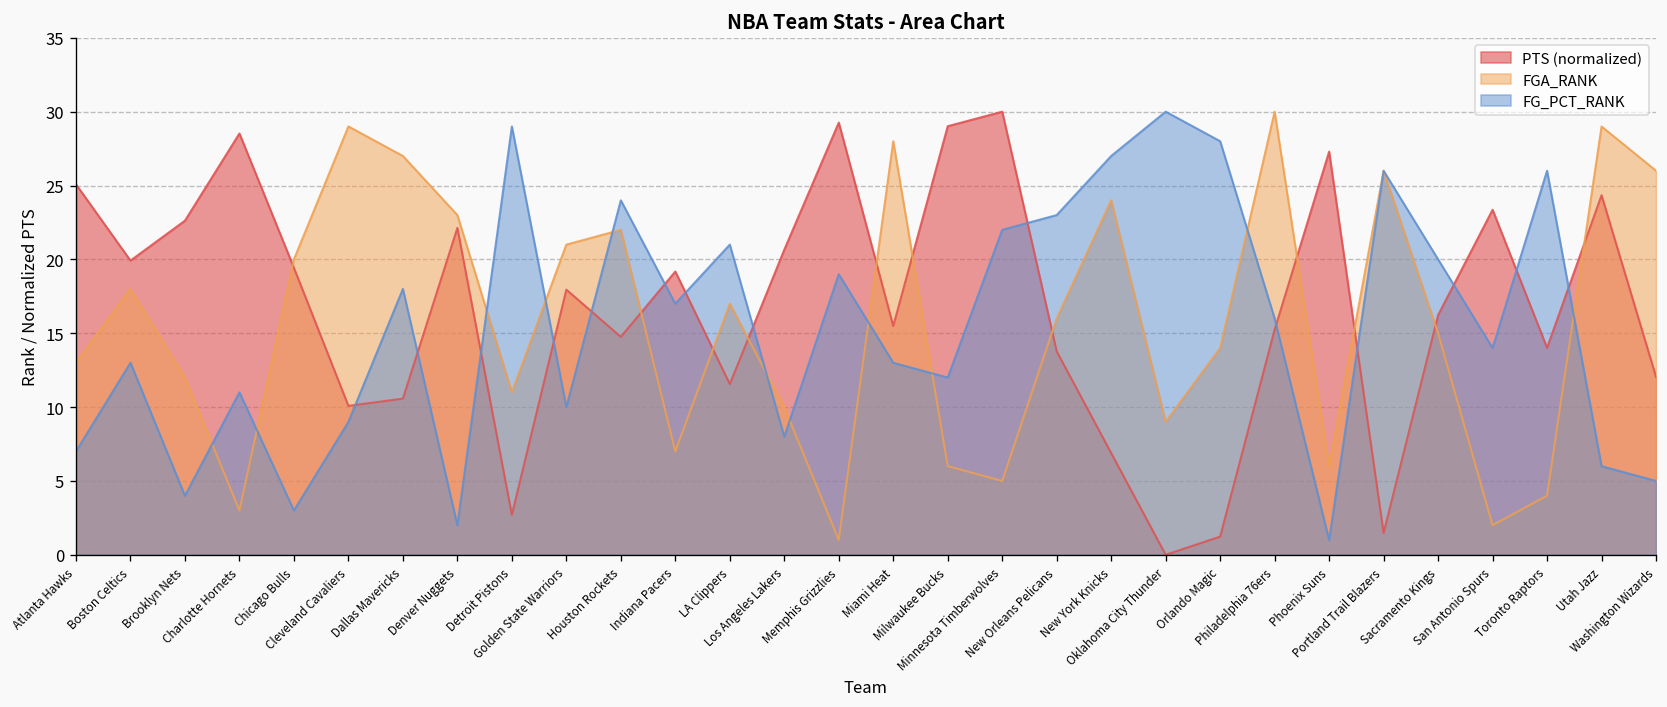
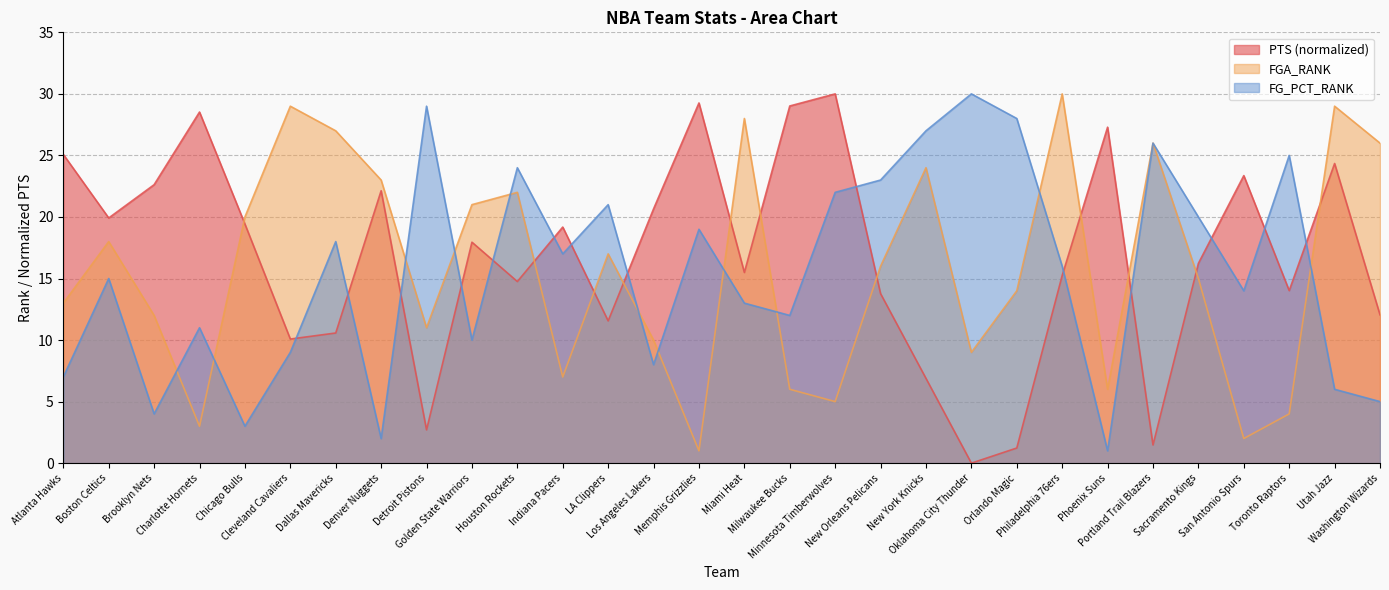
FG_PCT_RANK, Boston Celtics: 13 -> 15
FG_PCT_RANK, Toronto Raptors: 26 -> 25
